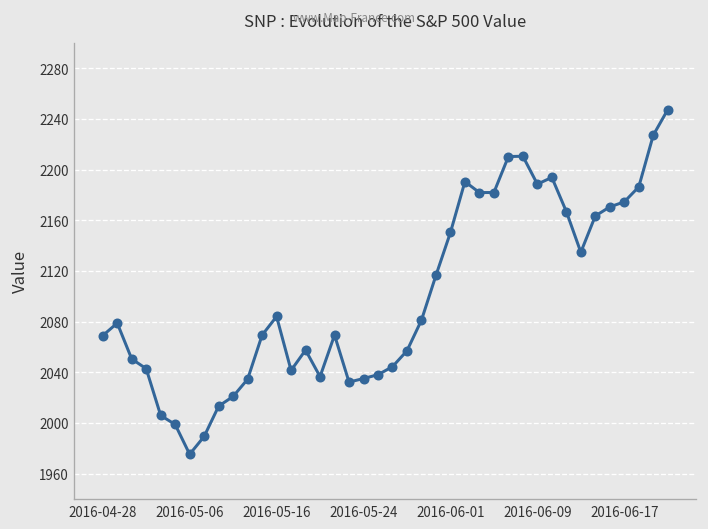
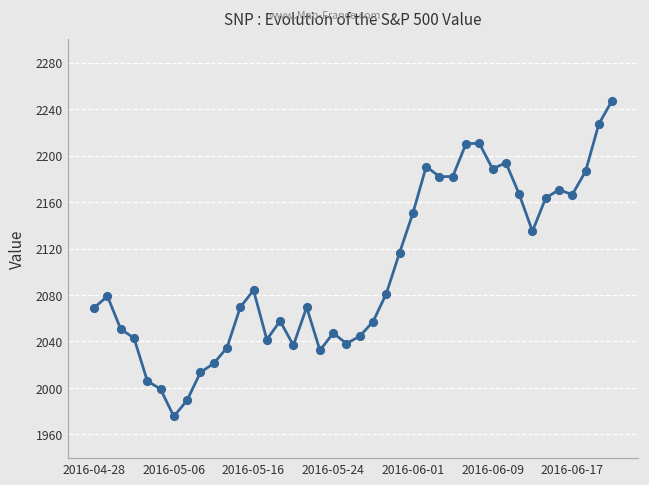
2016-05-24: 2035 -> 2047
2016-06-17: 2175 -> 2166
